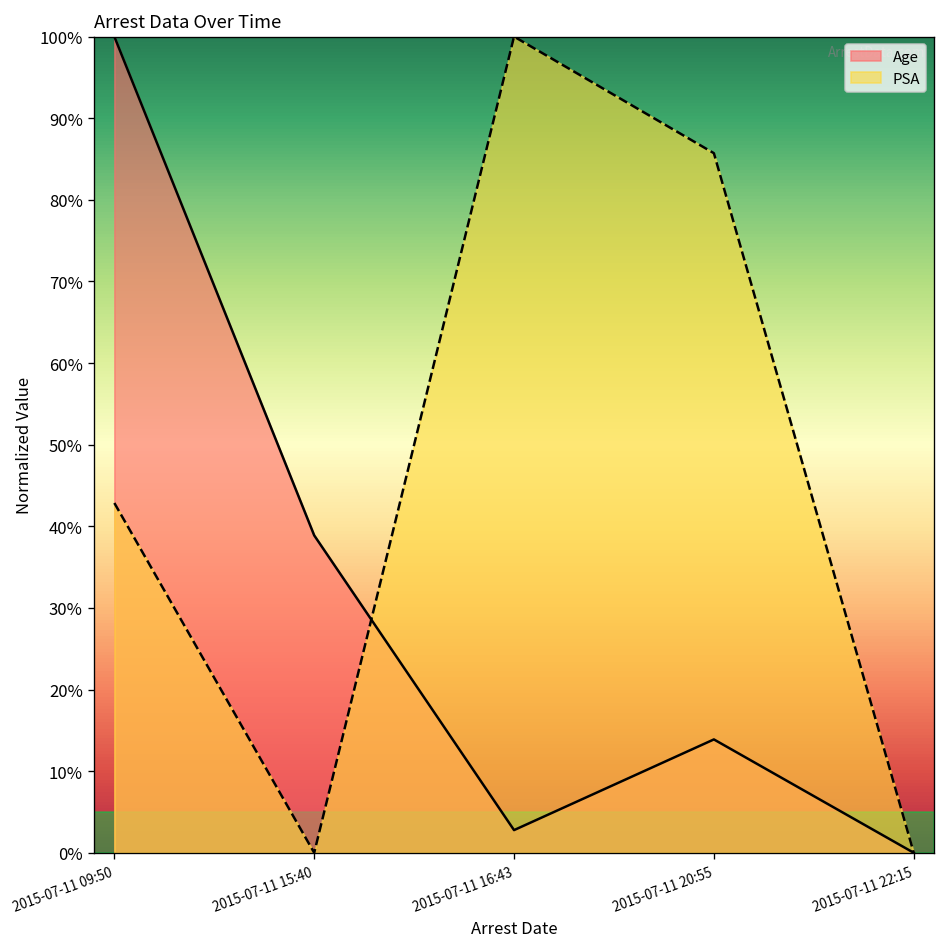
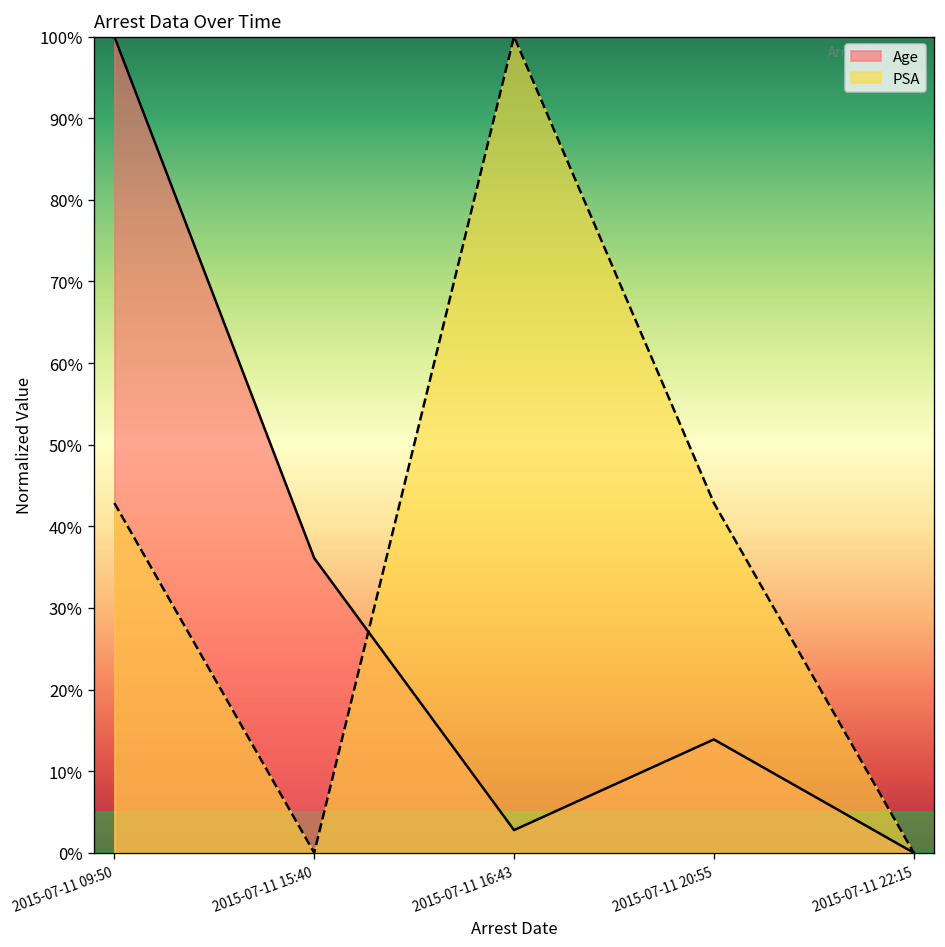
Age, 2015-07-11 15:40: 39% -> 36%
PSA, 2015-07-11 20:55: 86% -> 43%
